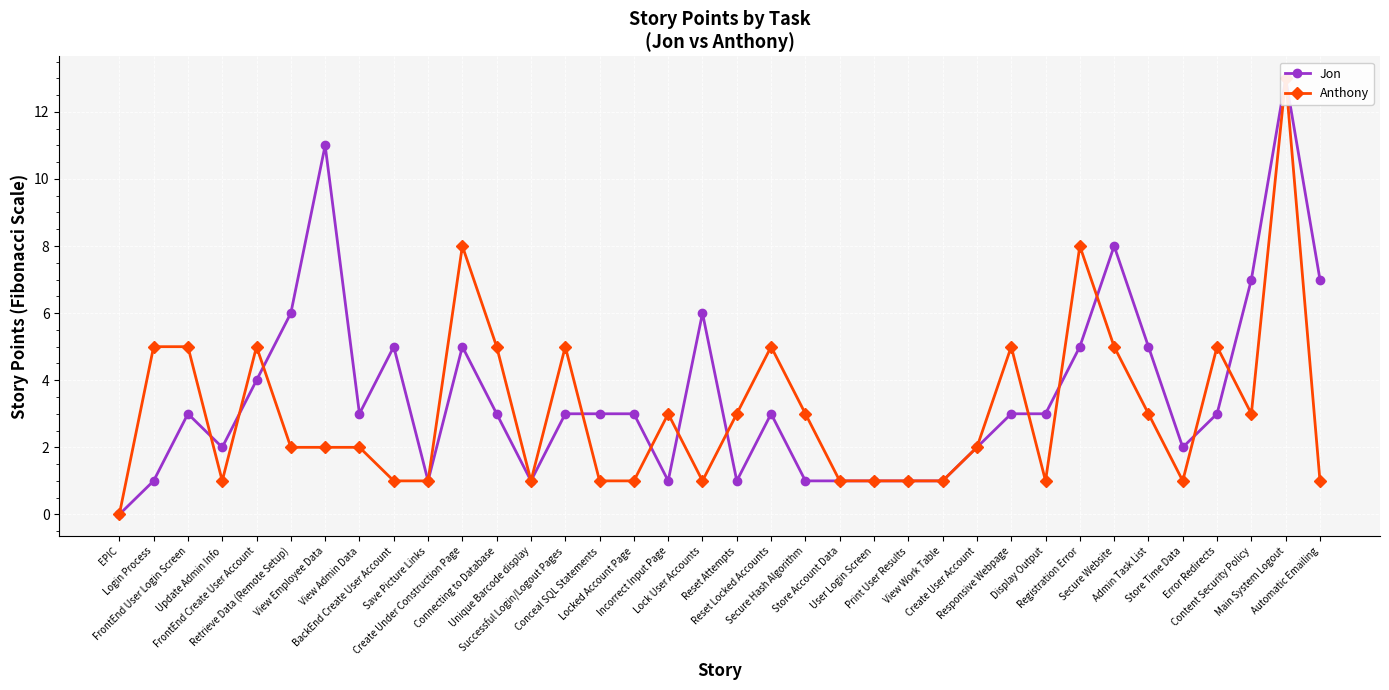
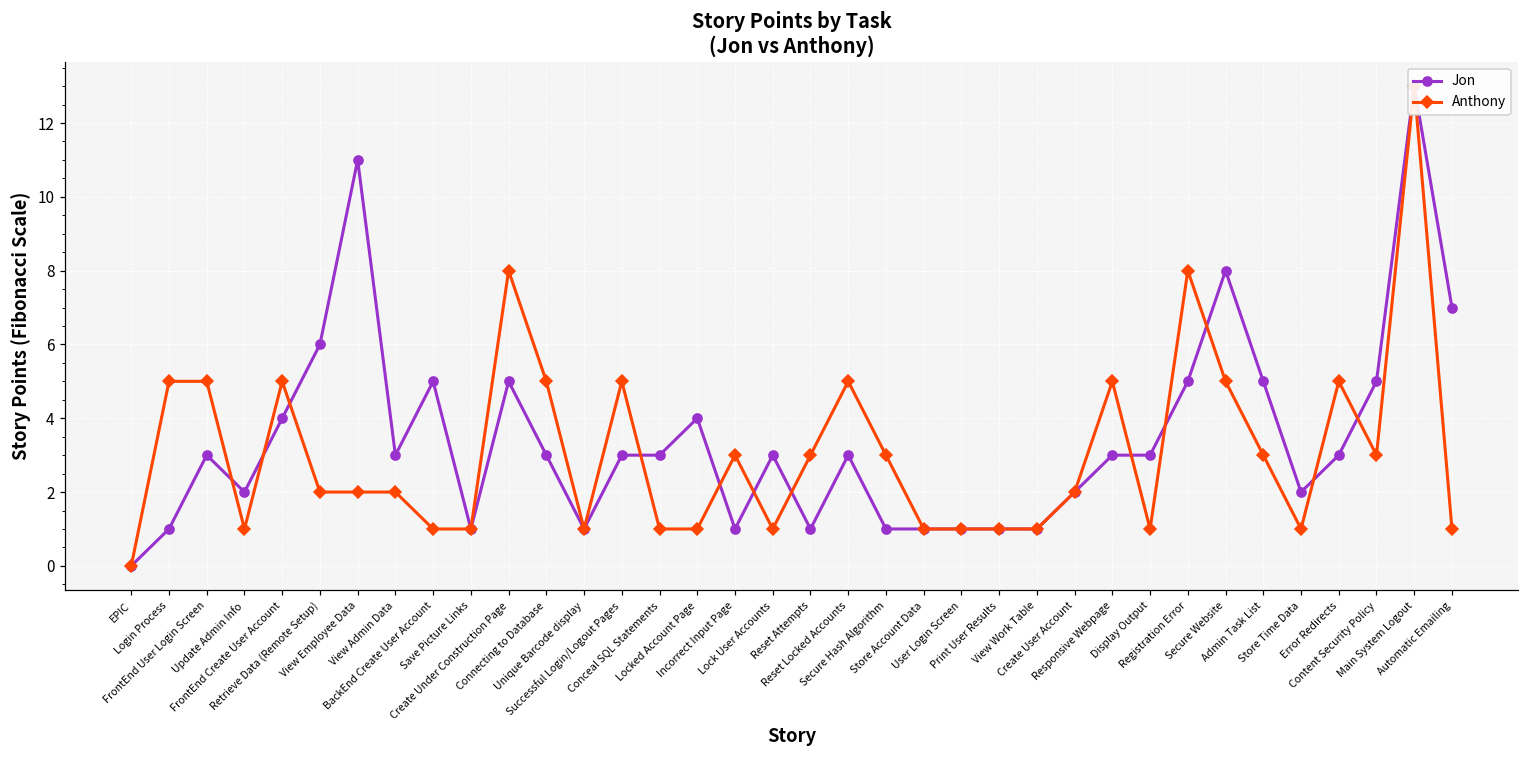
Jon, Locked Account Page: 3 -> 4
Jon, Lock User Accounts: 6 -> 3
Jon, Content Security Policy: 7 -> 5
